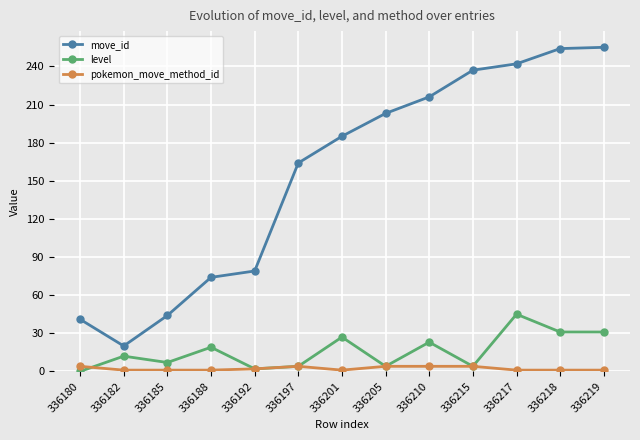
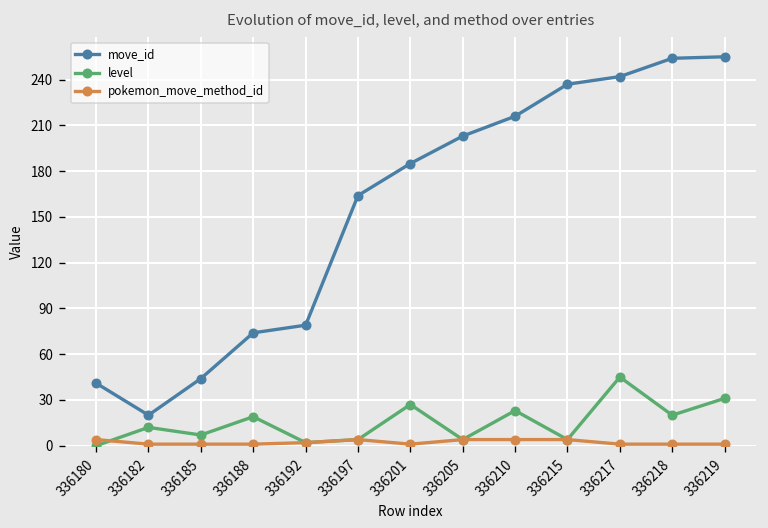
level, 336218: 31 -> 20
